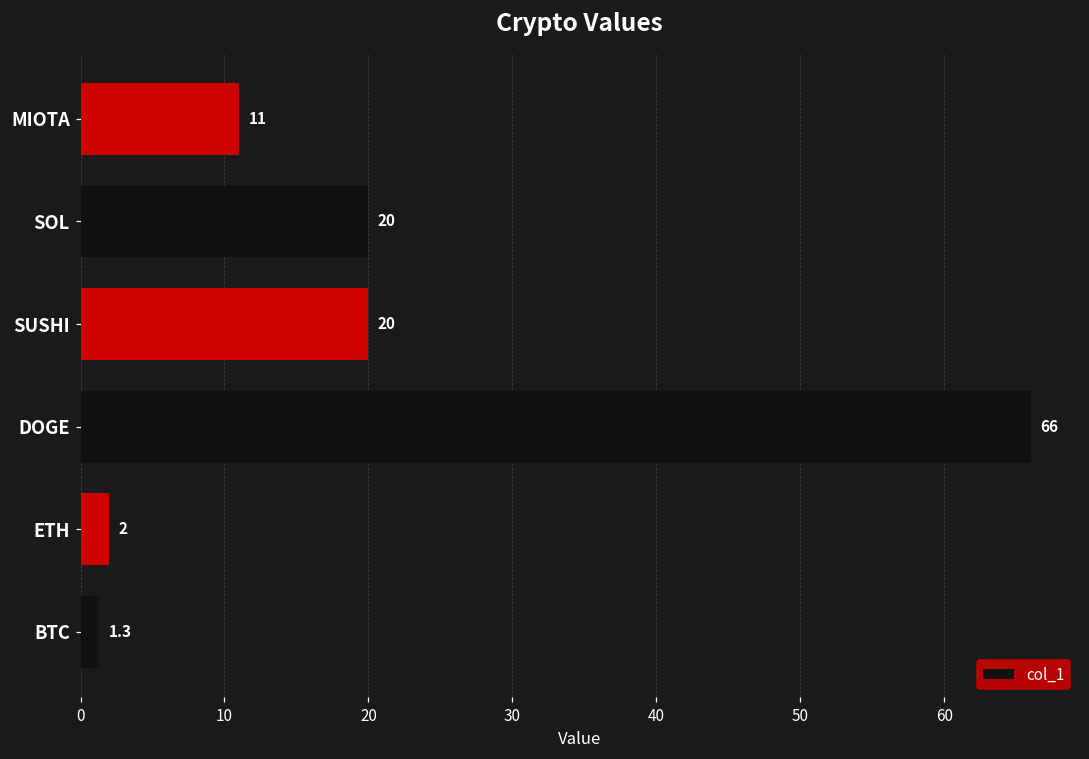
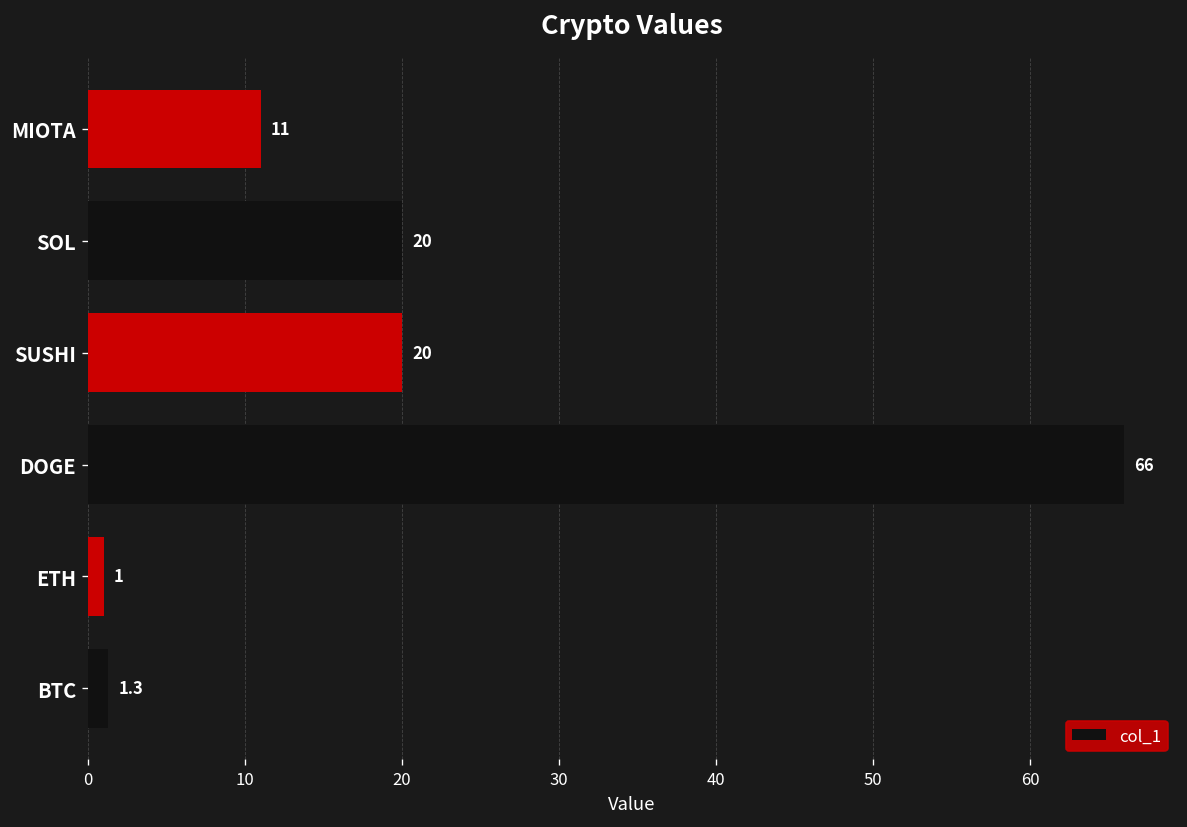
ETH: 2 -> 1
